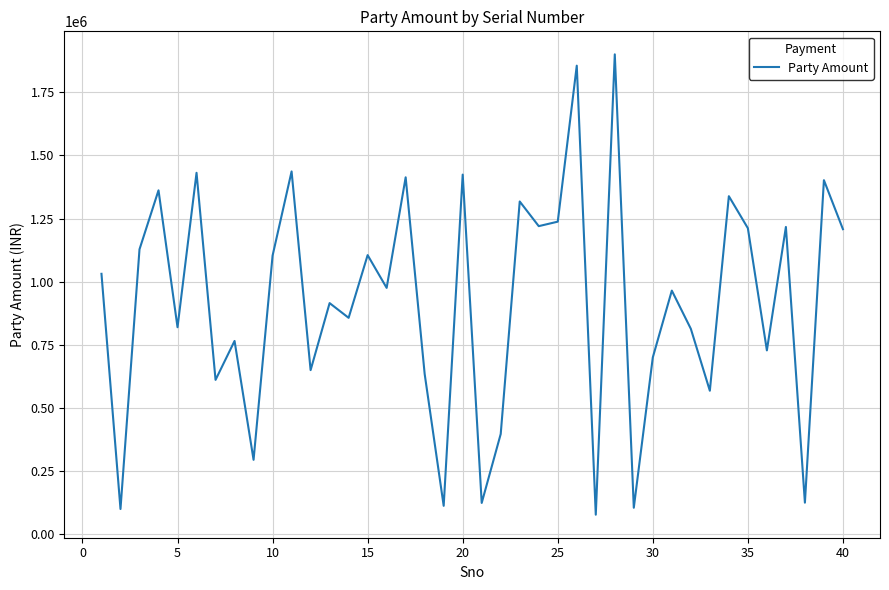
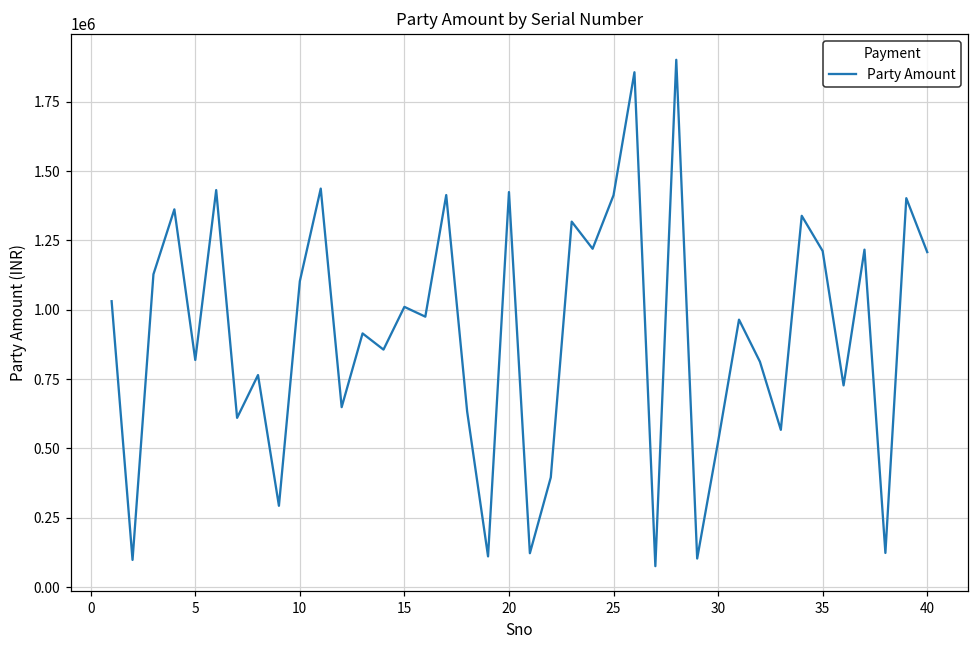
15: 1100000 -> 1010000
25: 1240000 -> 1410000
30: 700000 -> 520000
